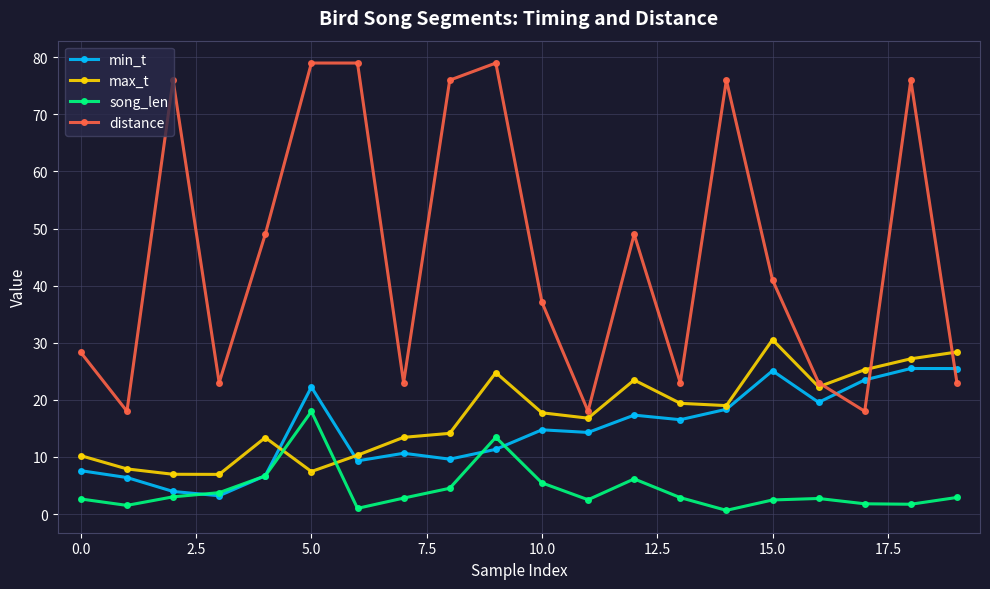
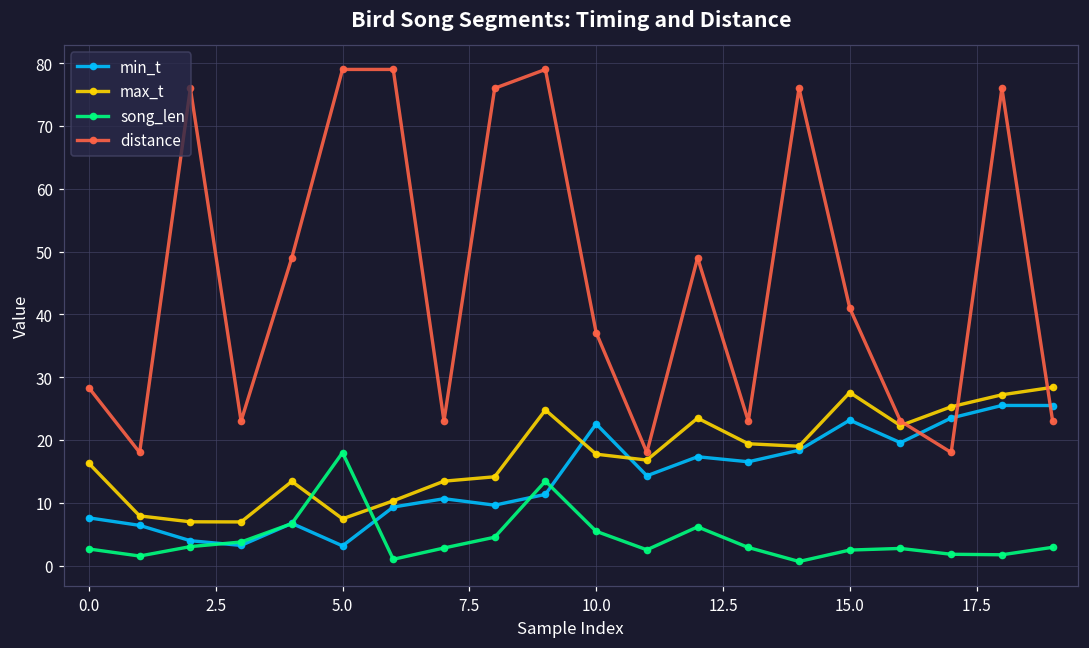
max_t, 0.0: 10 -> 16
min_t, 5.0: 22 -> 3
min_t, 10.0: 15 -> 23
min_t, 15.0: 25 -> 23
max_t, 15.0: 31 -> 28
